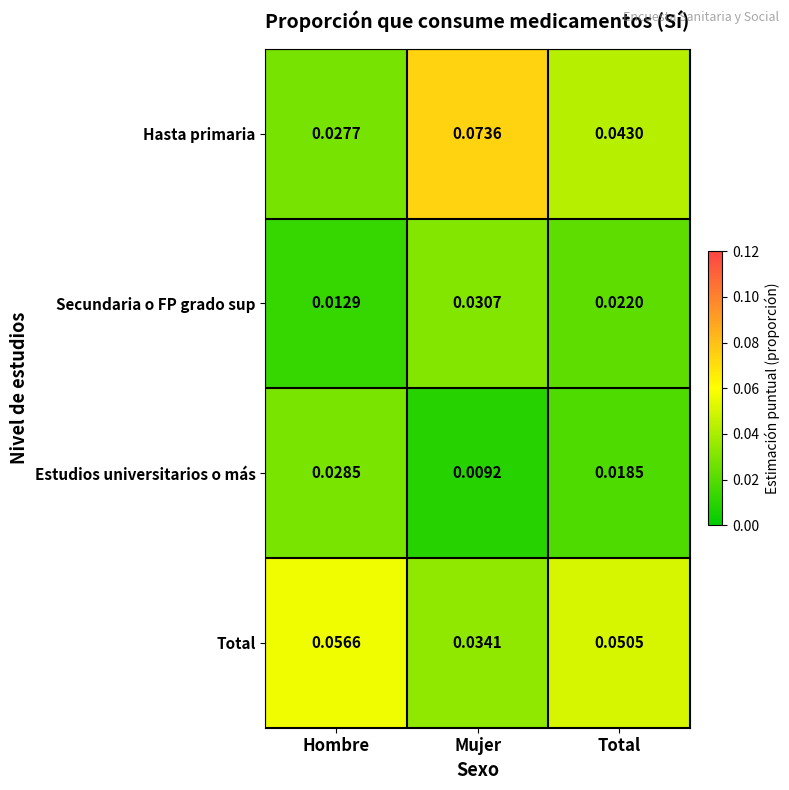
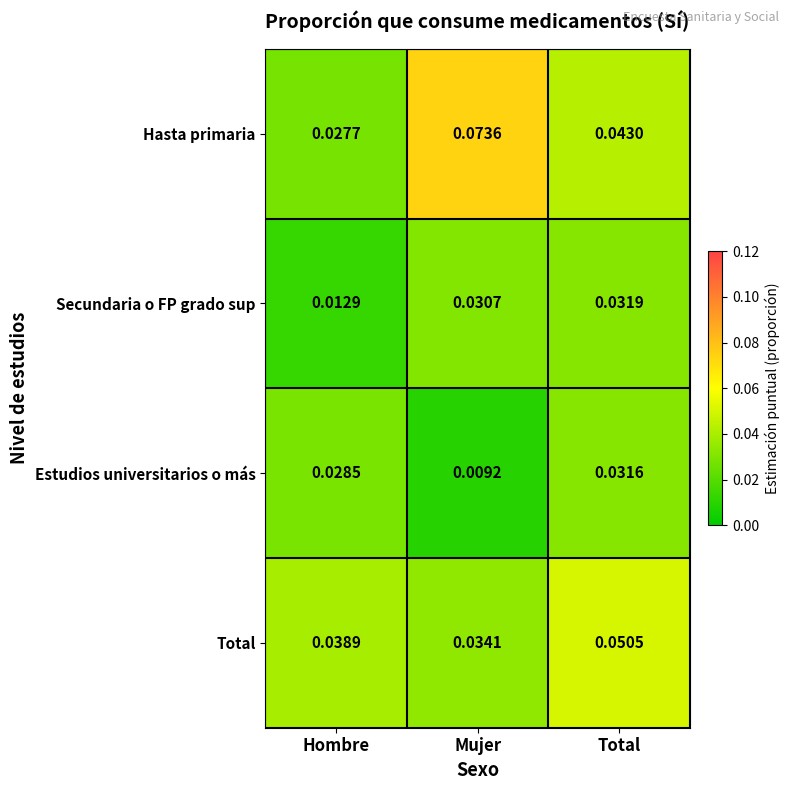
Secundaria o FP grado sup, Total: 0.0220 -> 0.0319
Estudios universitarios o más, Total: 0.0185 -> 0.0316
Total, Hombre: 0.0566 -> 0.0389
